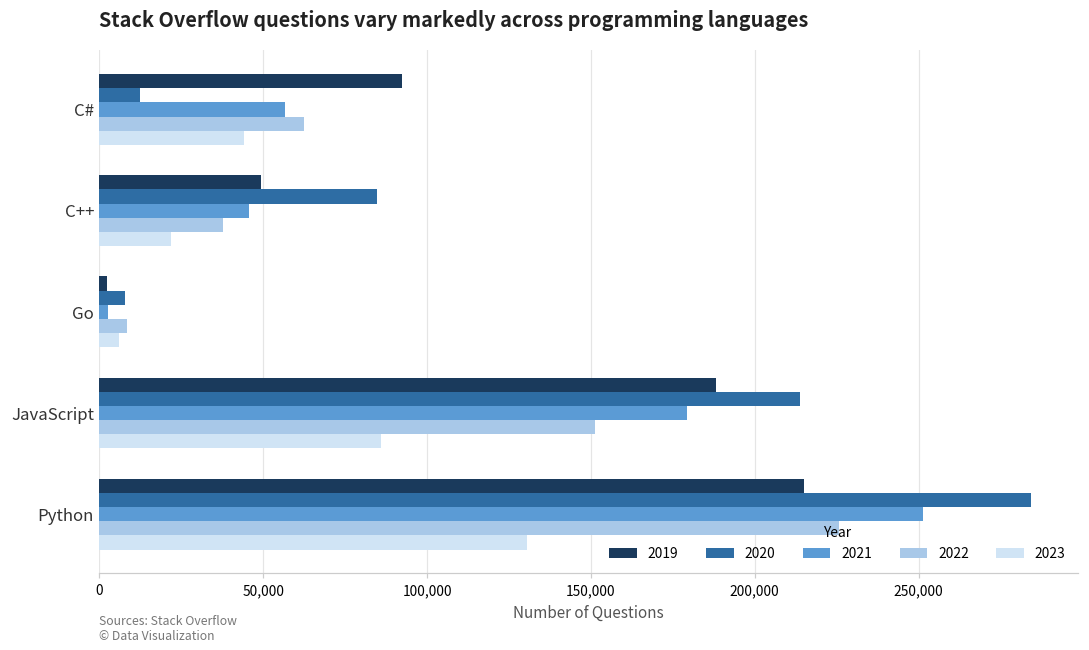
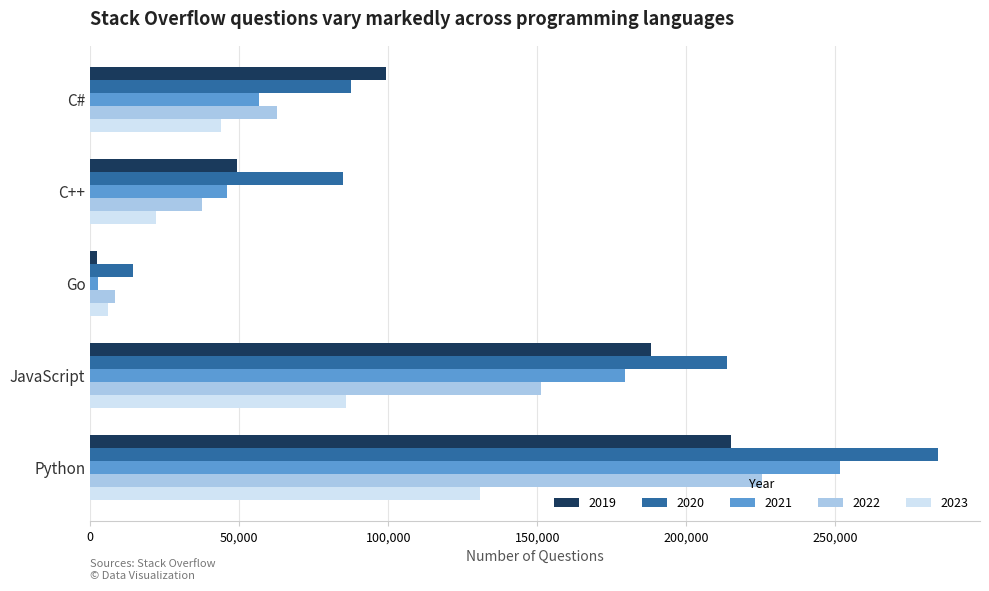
2019, C#: 92,000 -> 99,000
2020, C#: 13,000 -> 87,000
2020, Go: 8,000 -> 14,000
